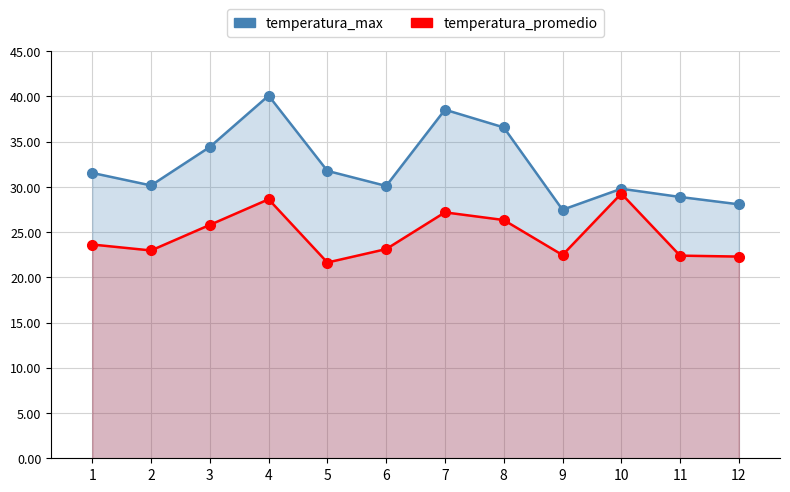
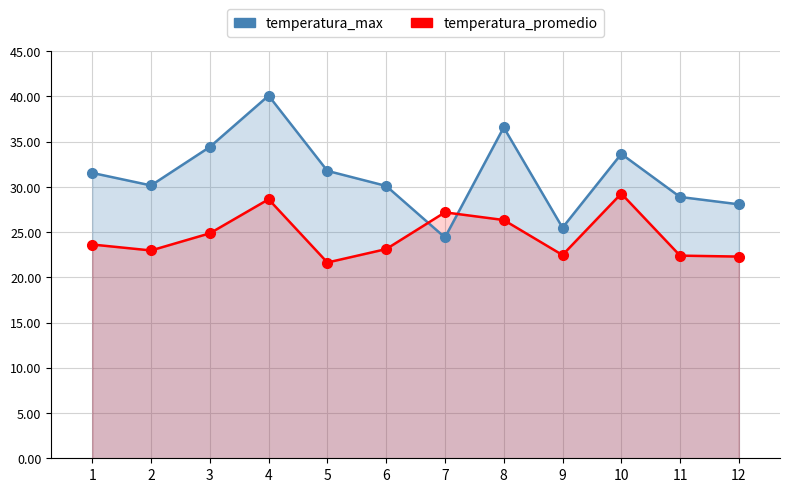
temperatura_promedio, 3: 26 -> 25
temperatura_max, 7: 39 -> 24
temperatura_max, 9: 27 -> 25
temperatura_max, 10: 30 -> 34
